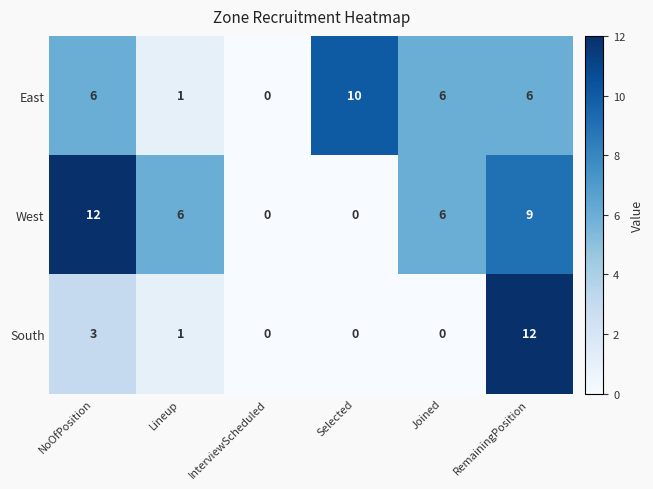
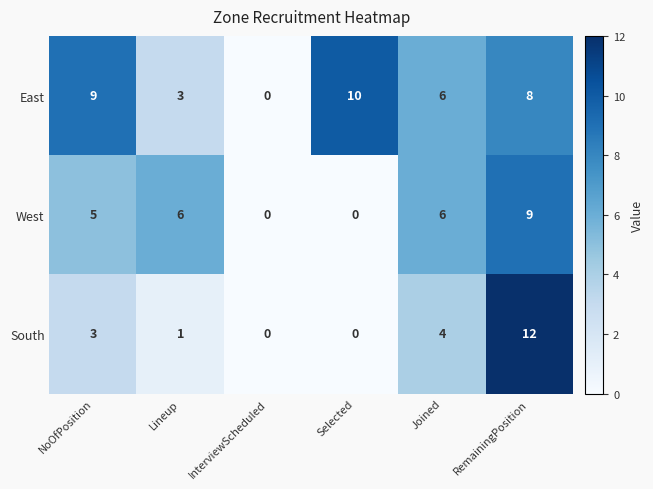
East, NoOfPosition: 6 -> 9
East, Lineup: 1 -> 3
East, RemainingPosition: 6 -> 8
West, NoOfPosition: 12 -> 5
South, Joined: 0 -> 4
